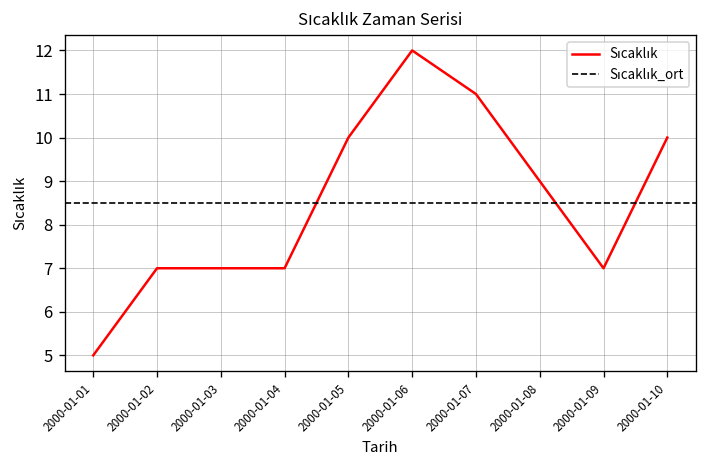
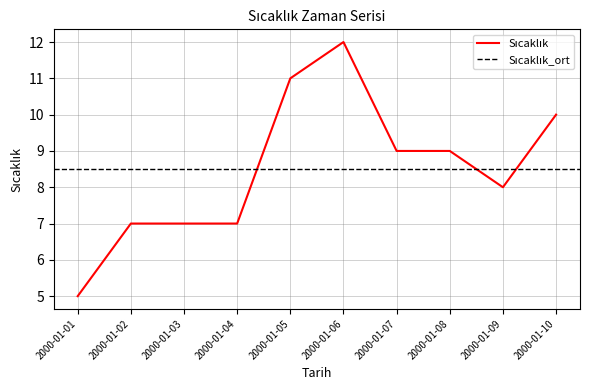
2000-01-05: 10 -> 11
2000-01-07: 11 -> 9
2000-01-09: 7 -> 8
